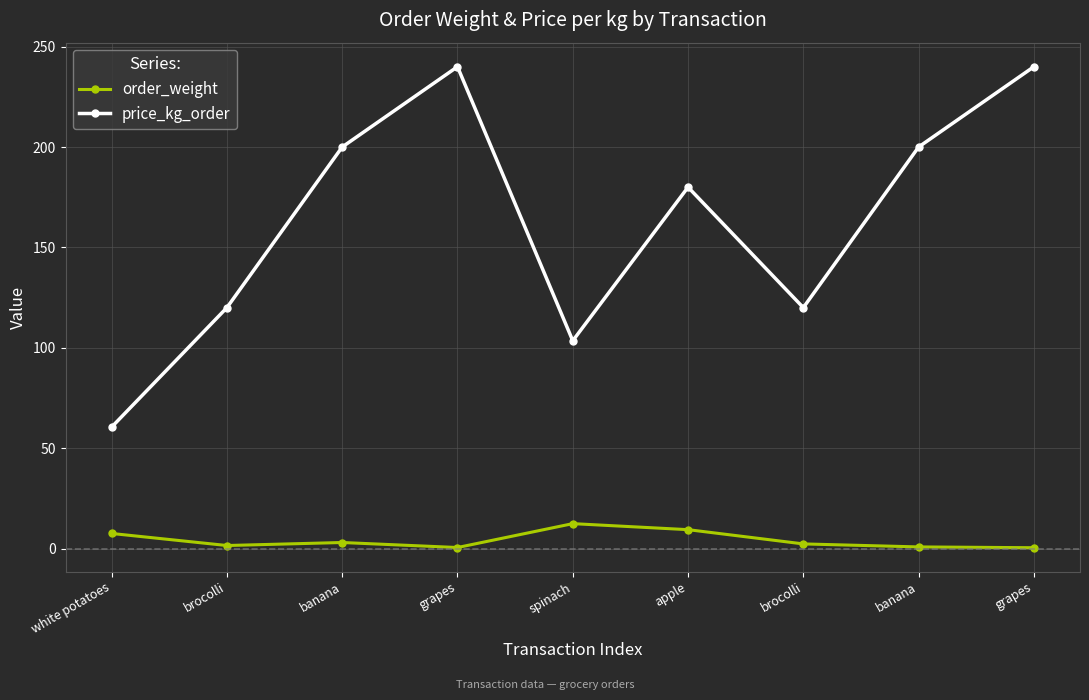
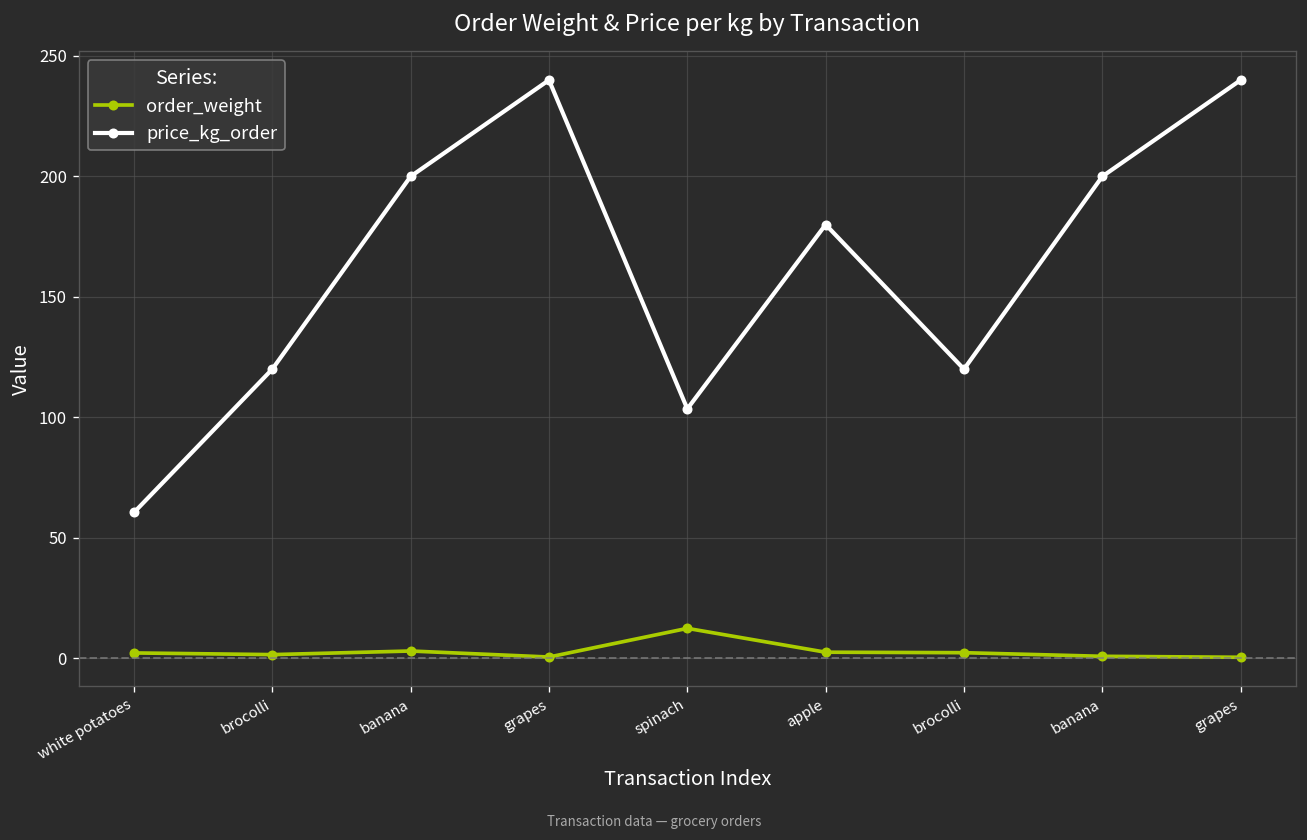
order_weight, white potatoes: 8 -> 2
order_weight, apple: 9 -> 3
